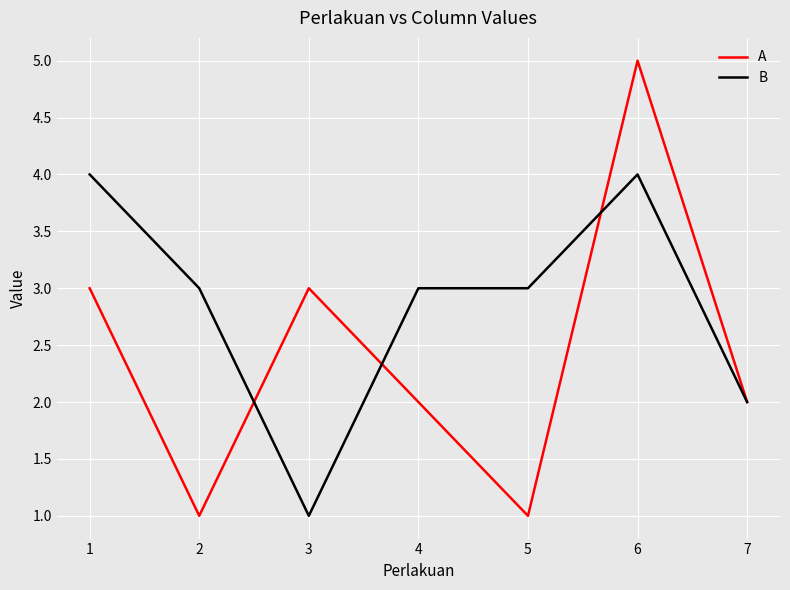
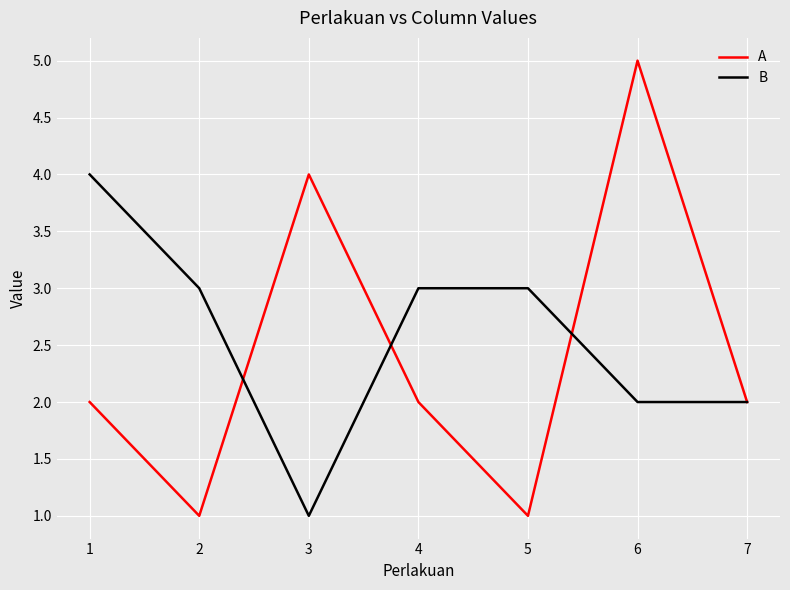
A, 1: 3 -> 2
A, 3: 3 -> 4
B, 6: 4 -> 2
